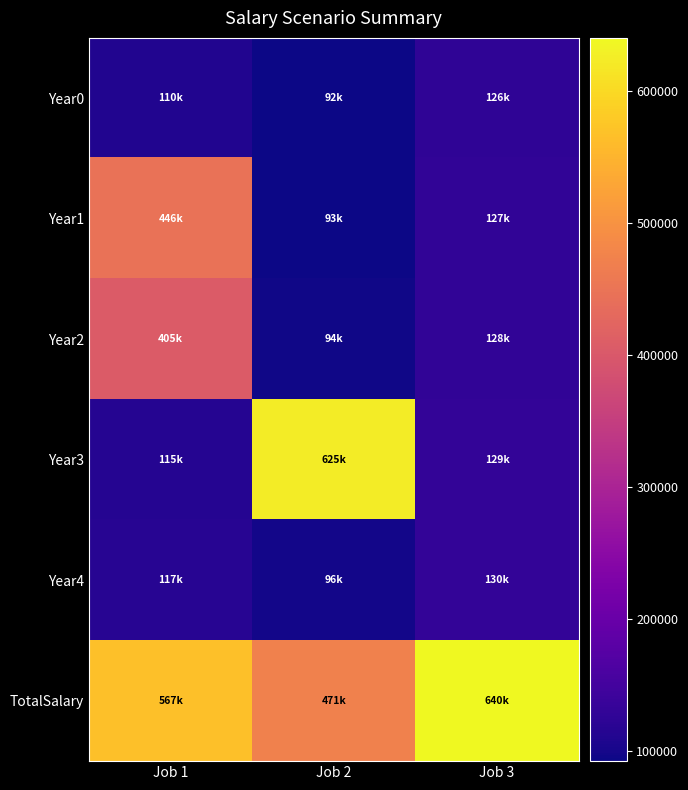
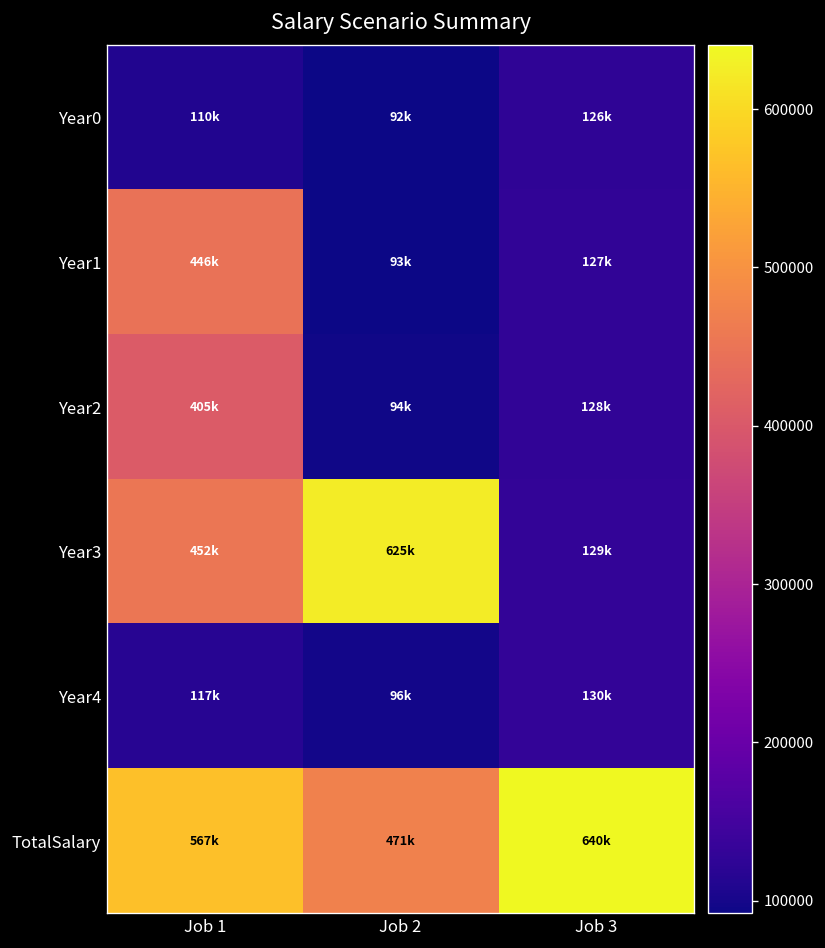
Year3, Job 1: 115k -> 452k
